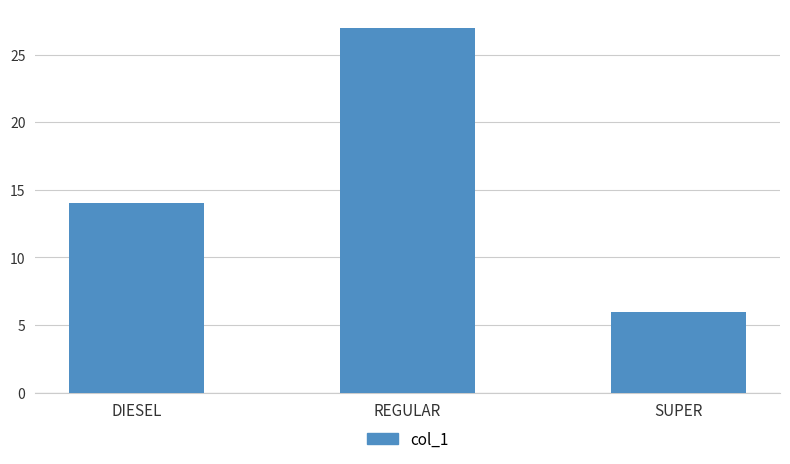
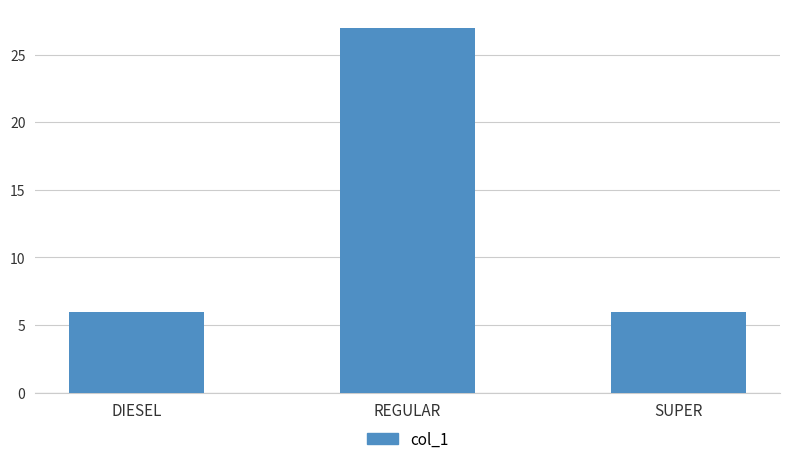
DIESEL: 14 -> 6
